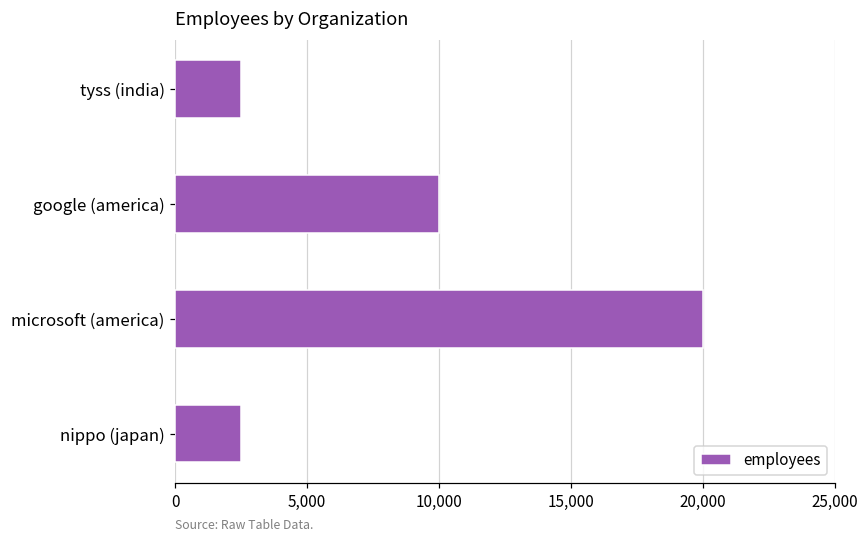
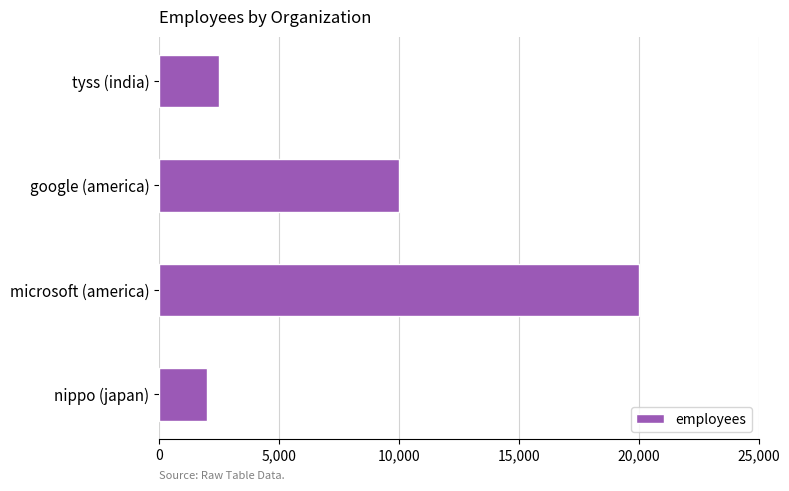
nippo (japan): 2,500 -> 2,000
